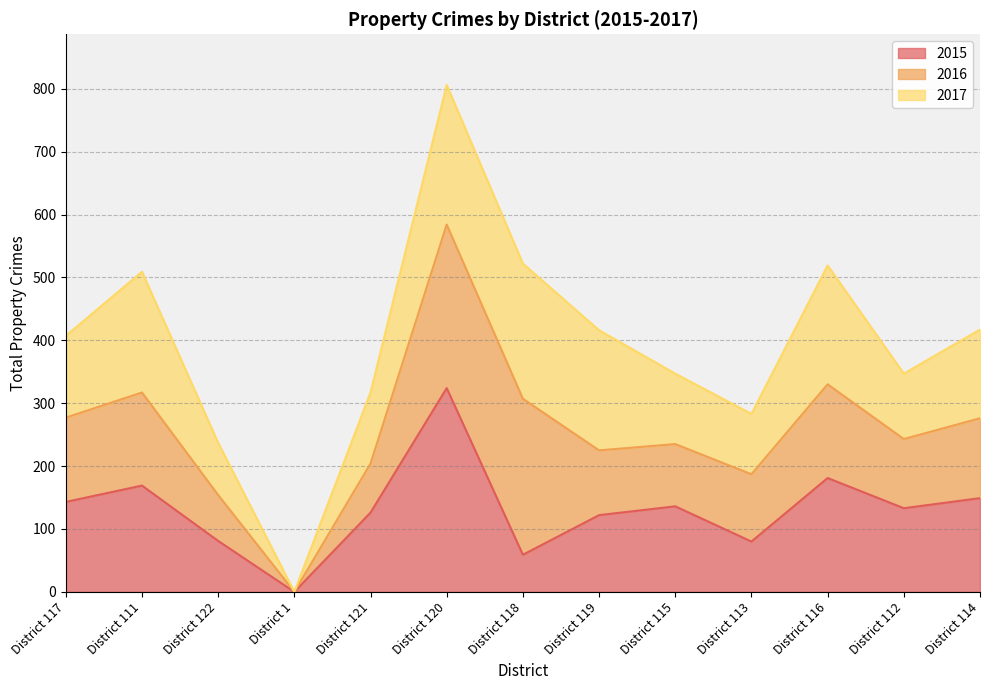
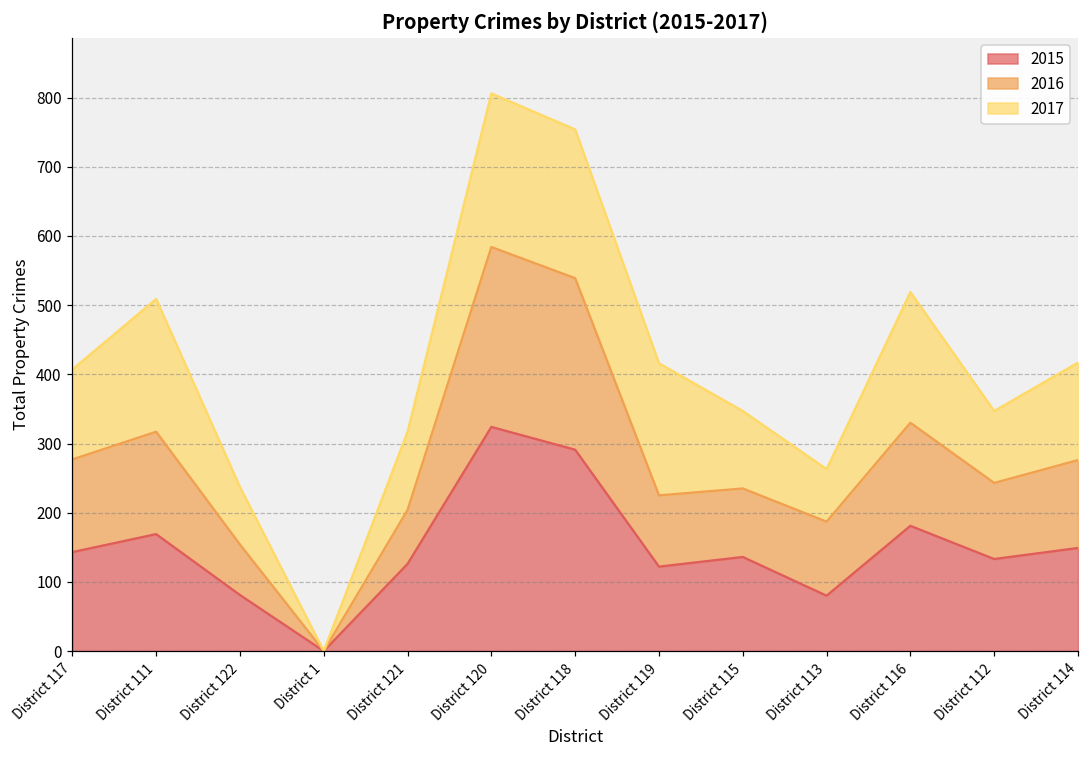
2015, District 118: 60 -> 290
2017, District 113: 100 -> 80
